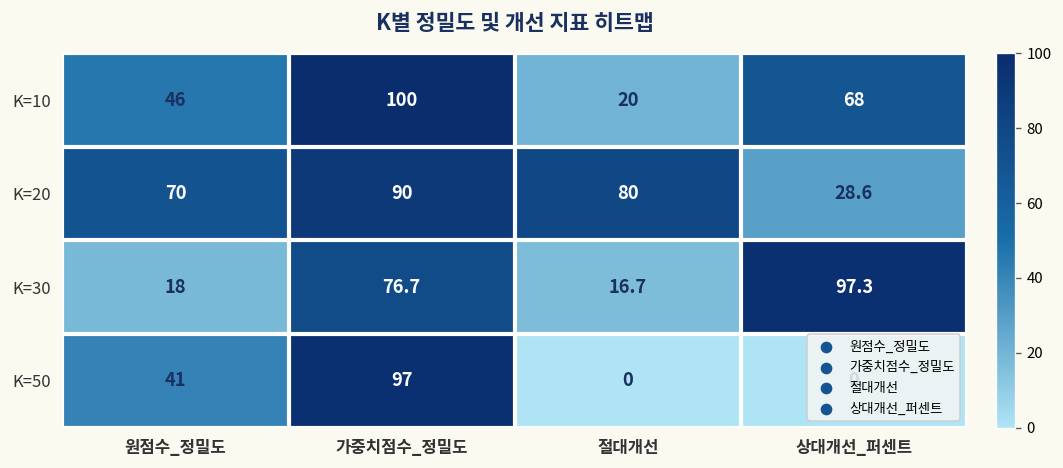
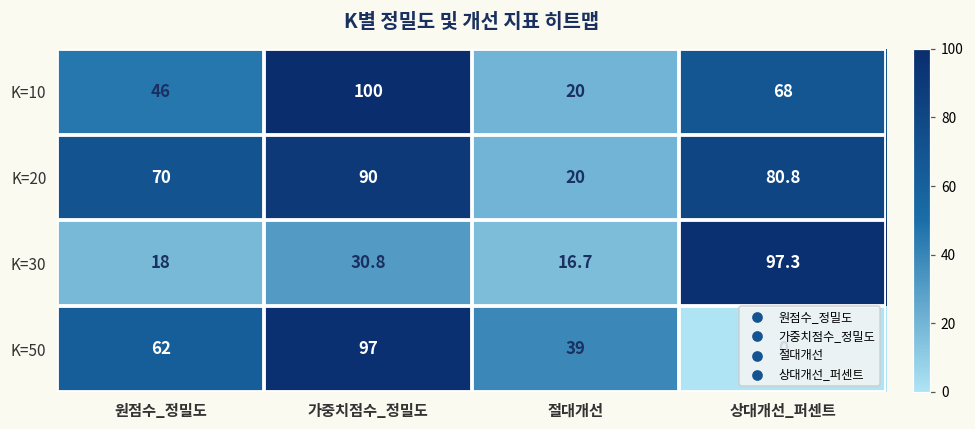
K=20, 절대개선: 80 -> 20
K=20, 상대개선_퍼센트: 28.6 -> 80.8
K=30, 가중치점수_정밀도: 76.7 -> 30.8
K=50, 원점수_정밀도: 41 -> 62
K=50, 절대개선: 0 -> 39
